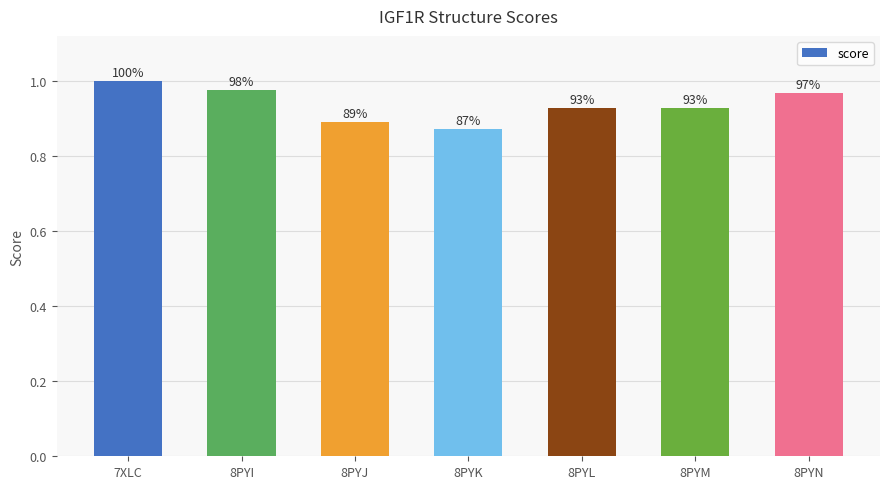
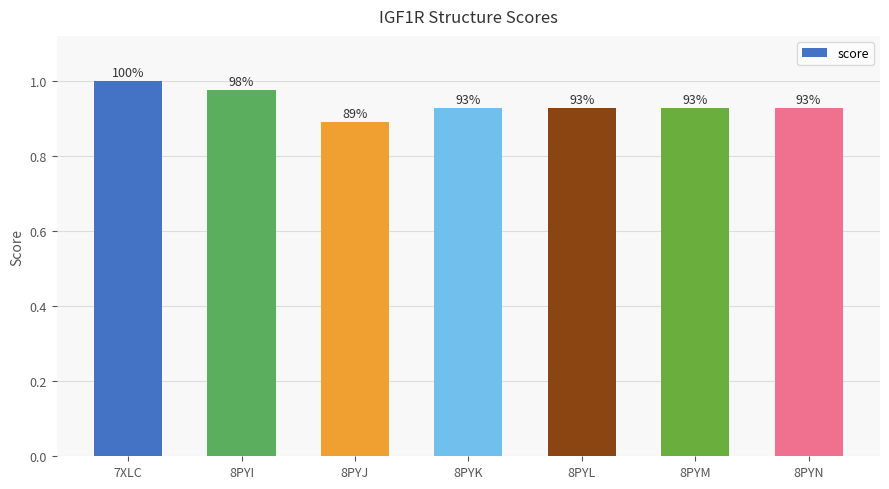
8PYK: 87% -> 93%
8PYN: 97% -> 93%
